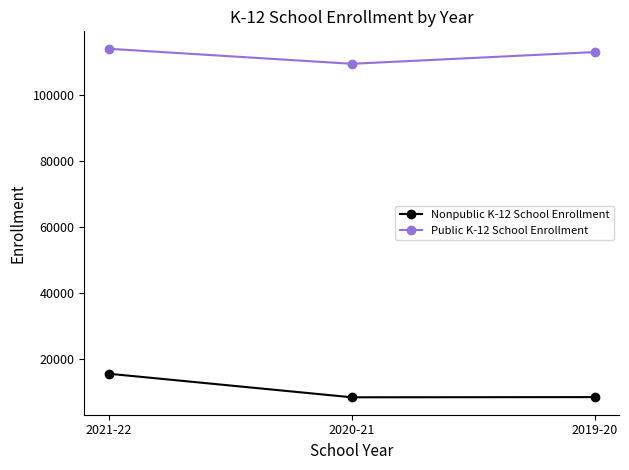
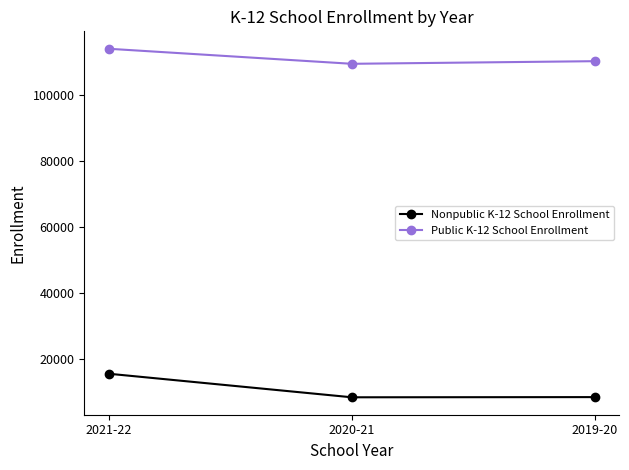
Public K-12 School Enrollment, 2019-20: 113000 -> 110000
